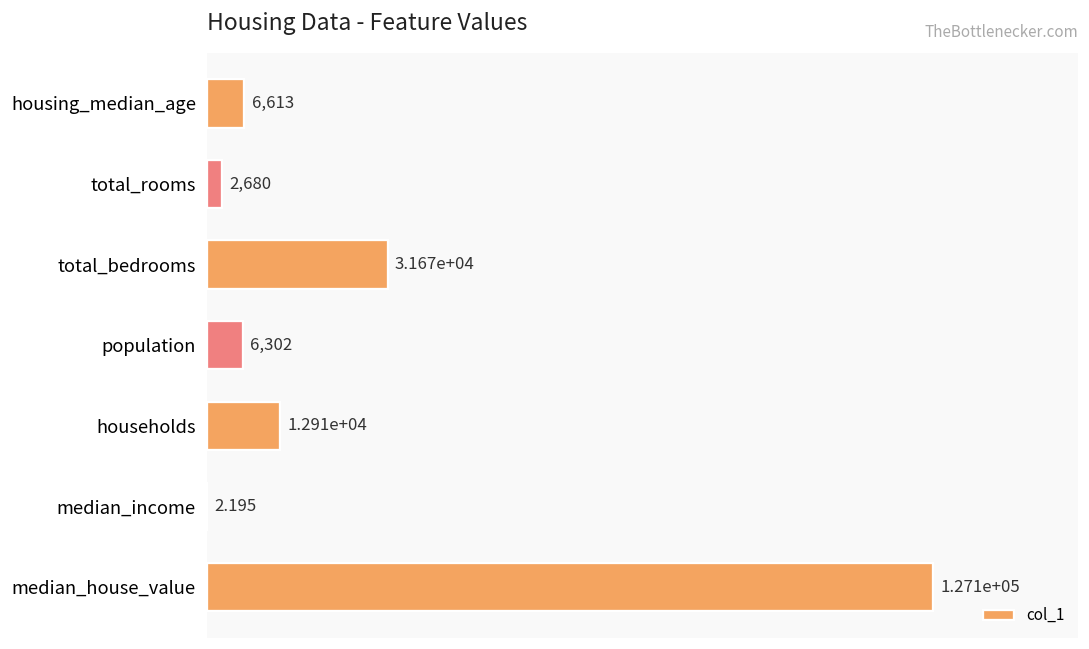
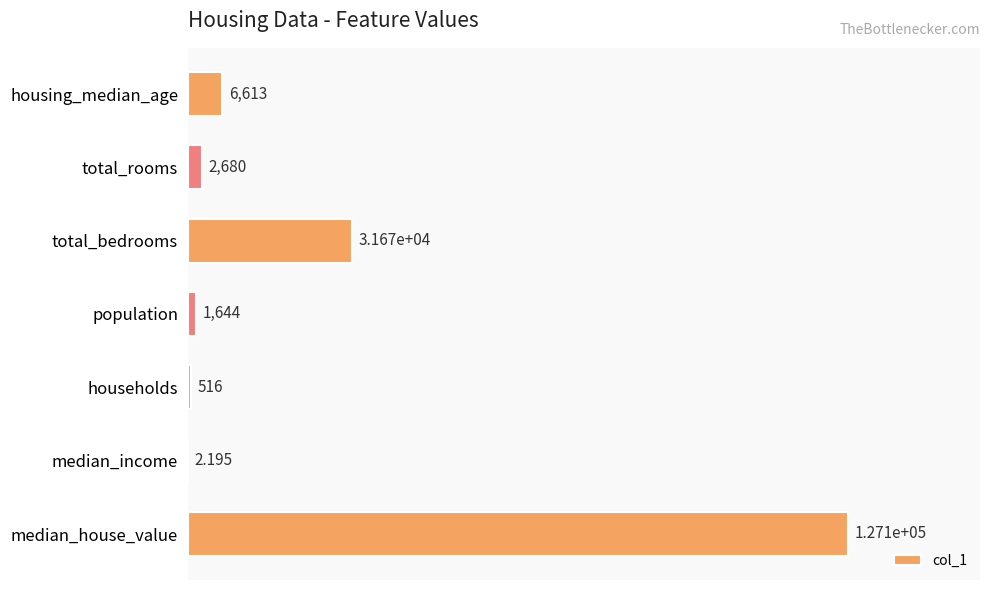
population: 6,302 -> 1,644
households: 1.291e+04 -> 516
